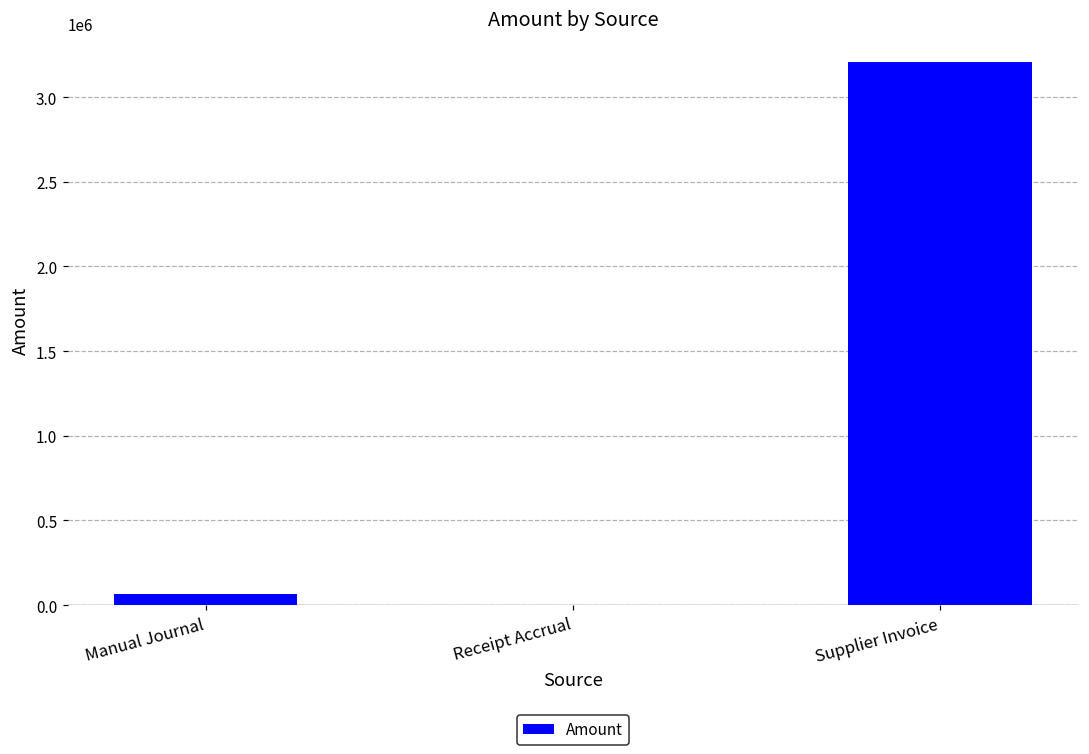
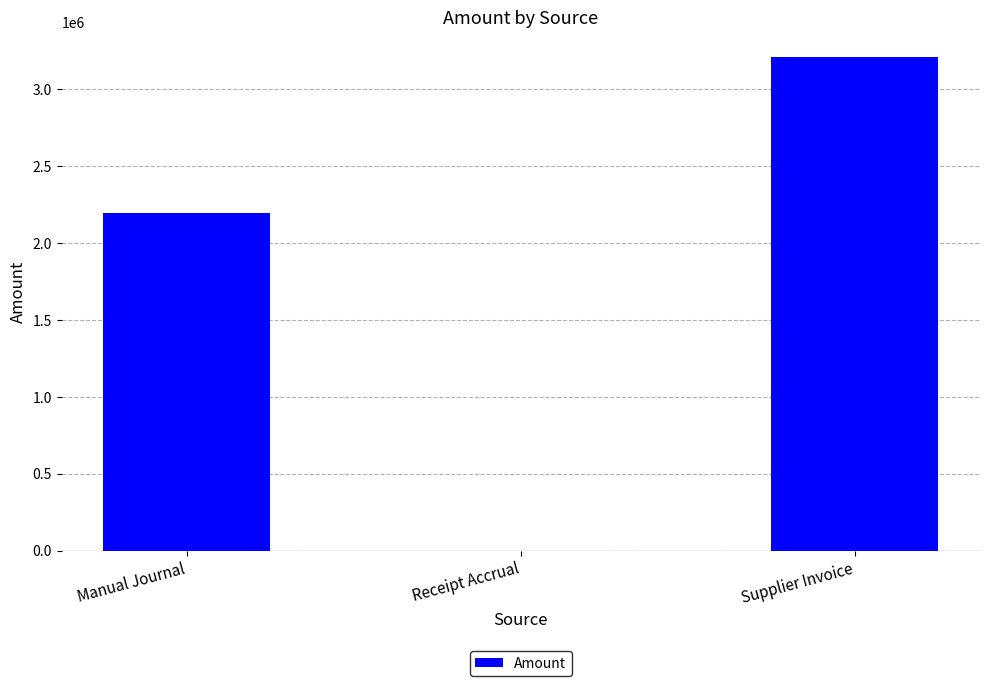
Manual Journal: 70000 -> 2190000
